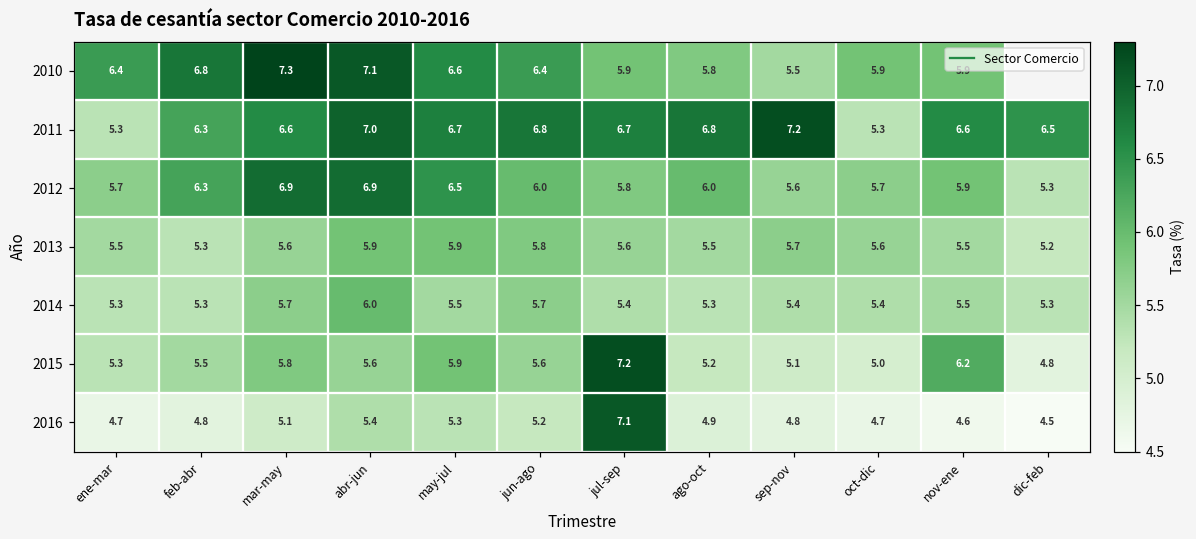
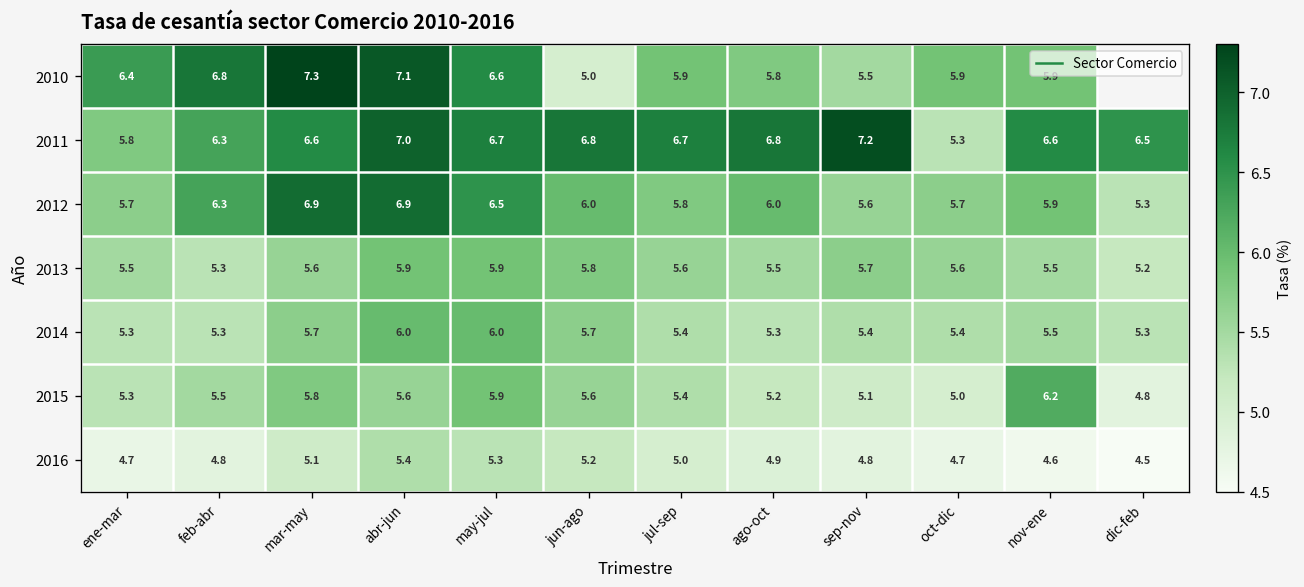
2010, jun-ago: 6.4 -> 5.0
2011, ene-mar: 5.3 -> 5.8
2014, may-jul: 5.5 -> 6.0
2015, jul-sep: 7.2 -> 5.4
2016, jul-sep: 7.1 -> 5.0
